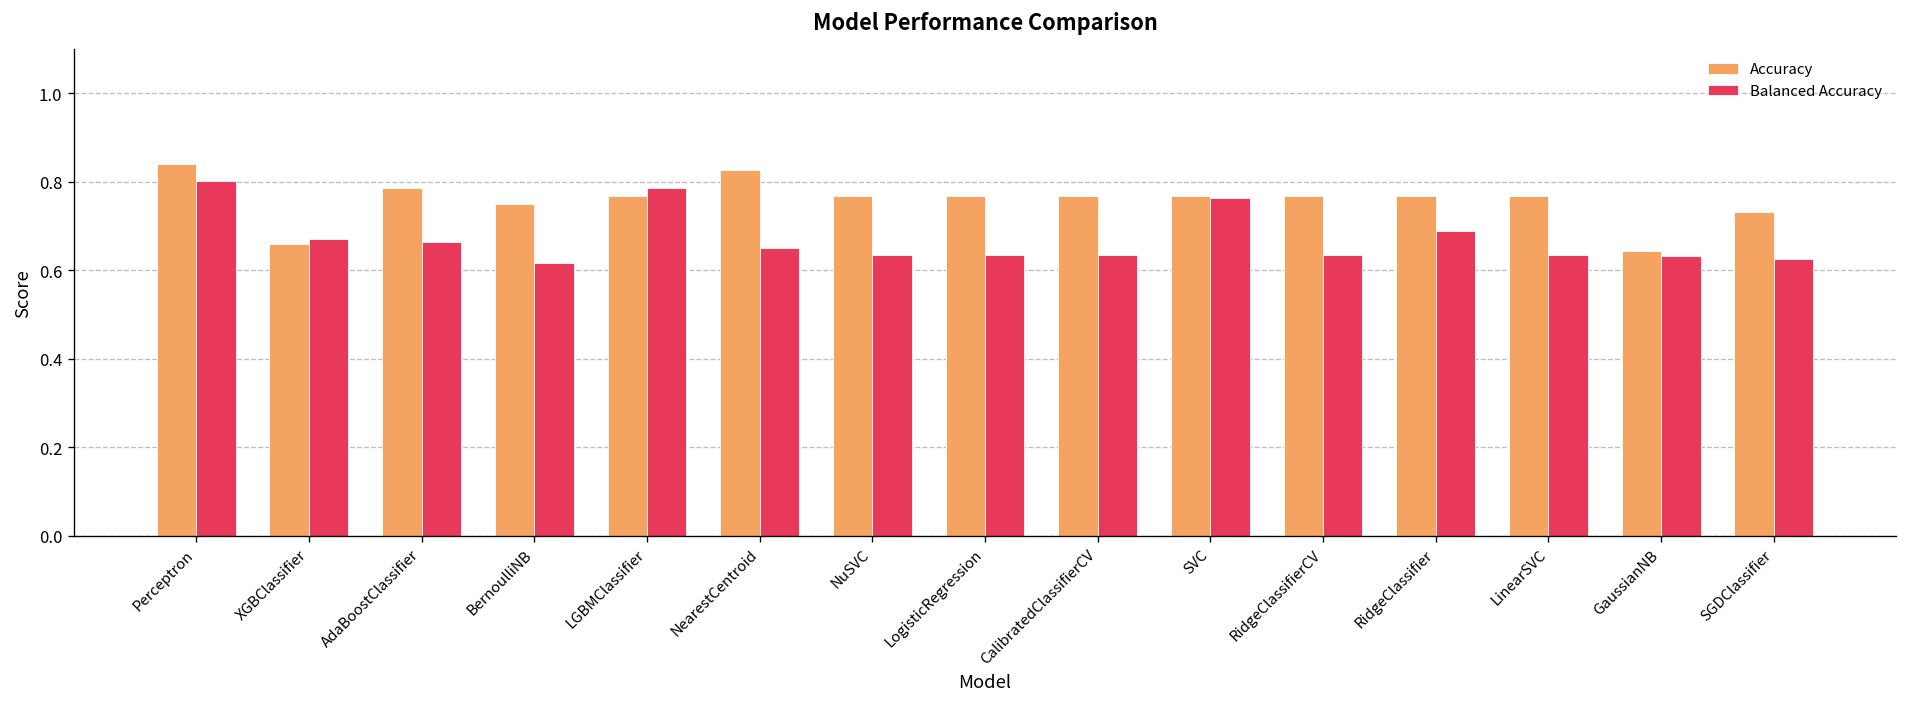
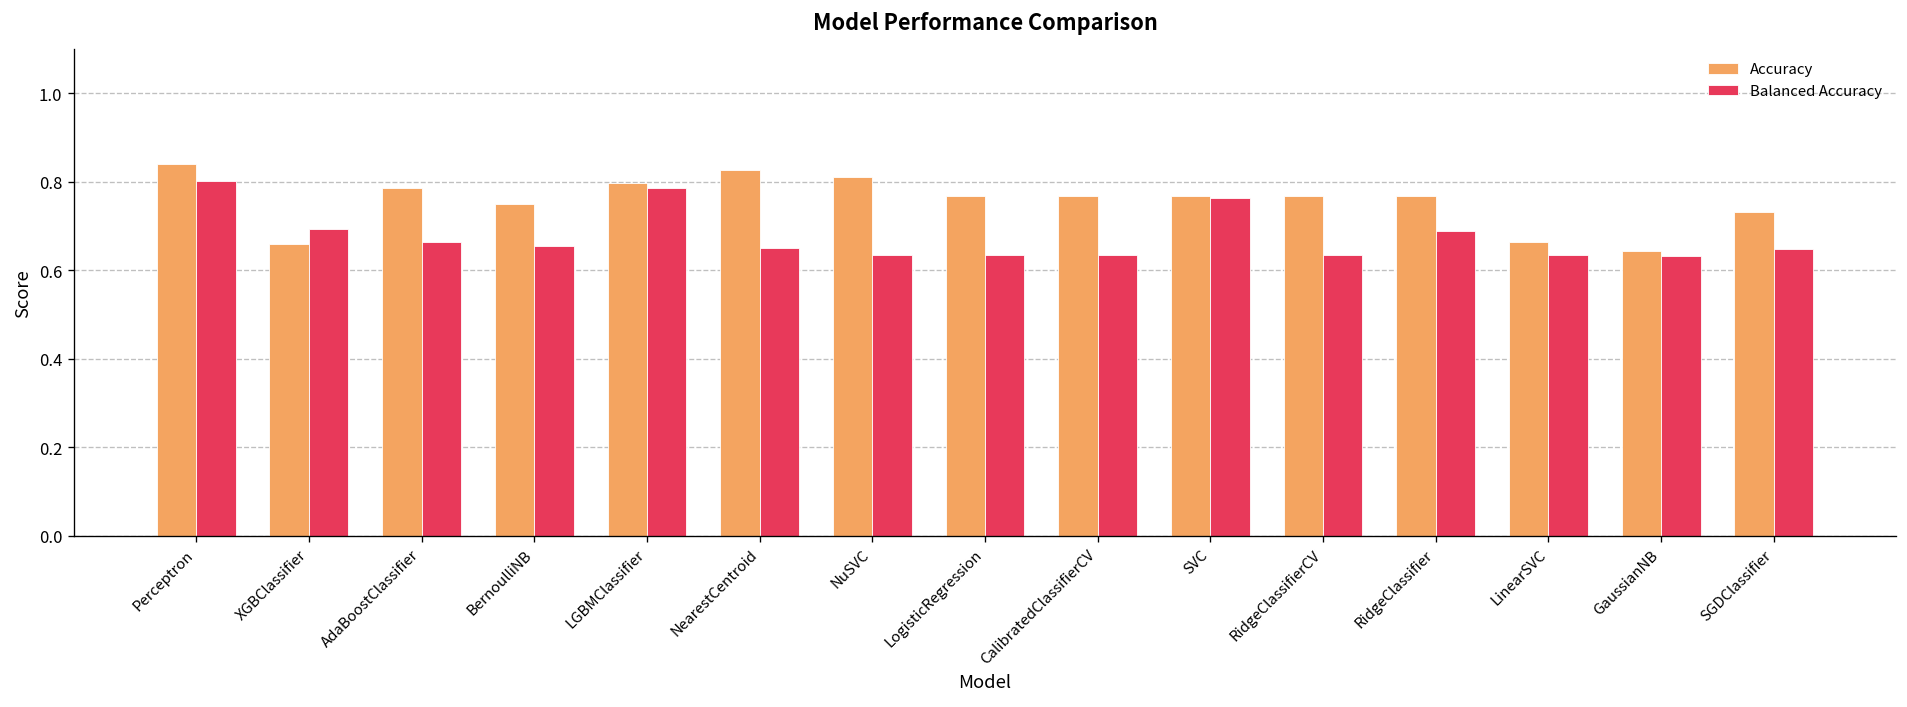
Balanced Accuracy, XGBClassifier: 0.67 -> 0.69
Balanced Accuracy, BernoulliNB: 0.62 -> 0.65
Accuracy, LGBMClassifier: 0.77 -> 0.80
Accuracy, NuSVC: 0.77 -> 0.81
Accuracy, LinearSVC: 0.77 -> 0.66
Balanced Accuracy, SGDClassifier: 0.63 -> 0.65
